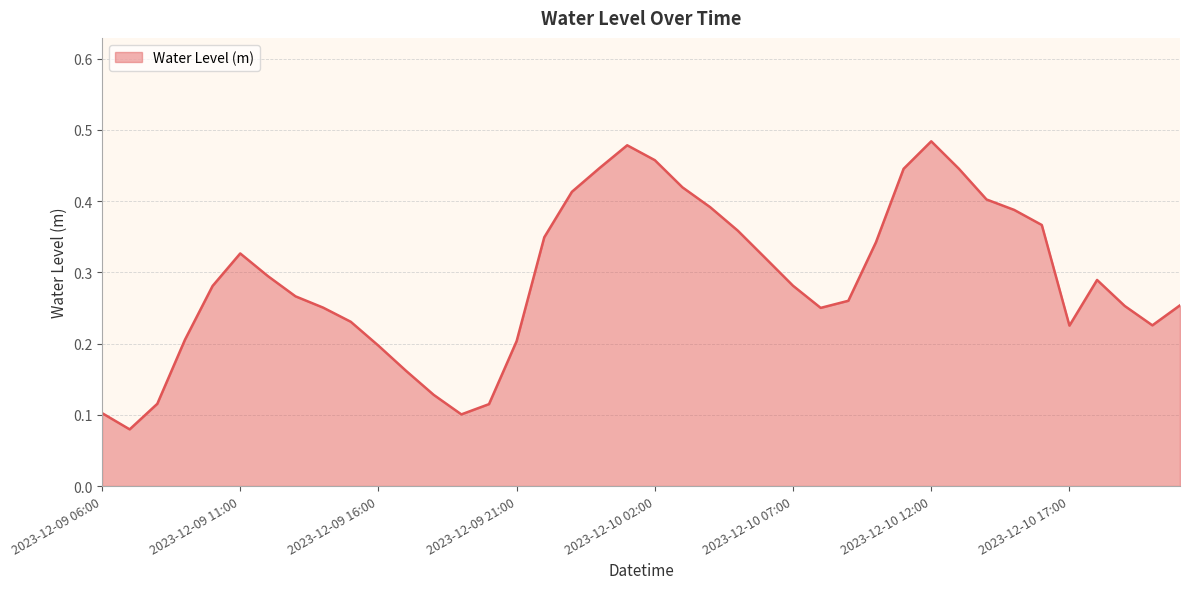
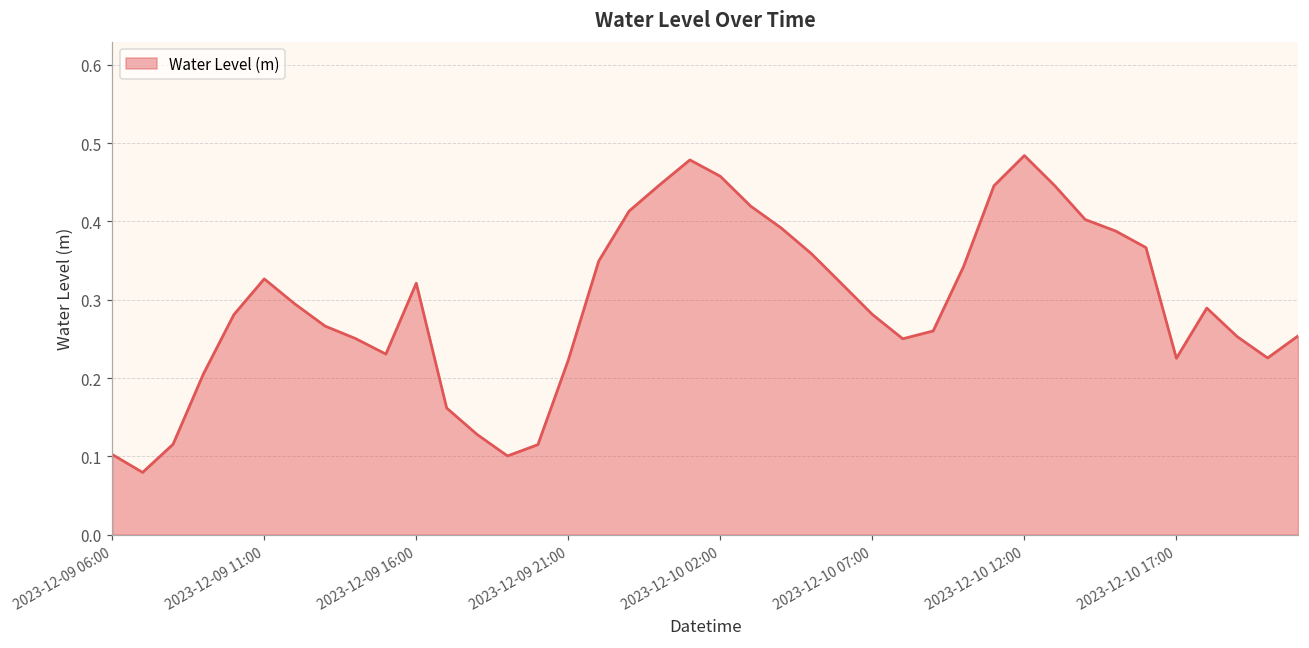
2023-12-09 16:00: 0.20 -> 0.32
2023-12-09 21:00: 0.20 -> 0.22
